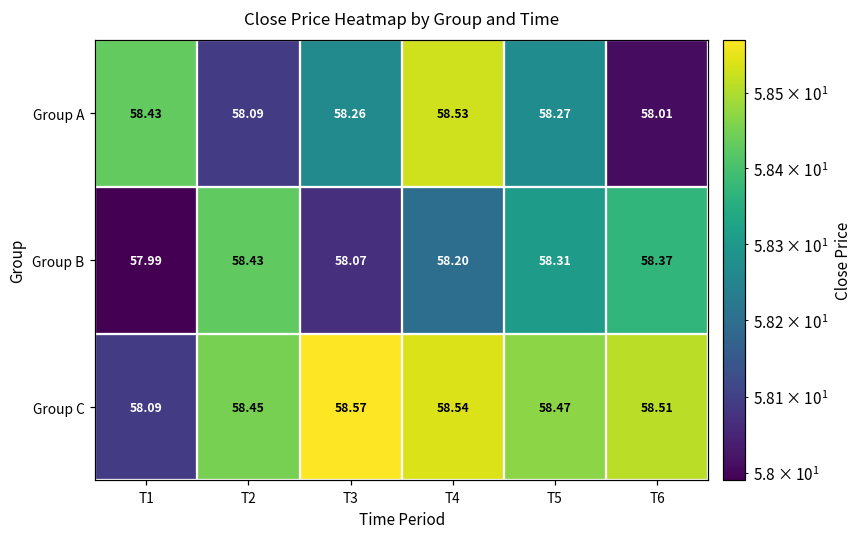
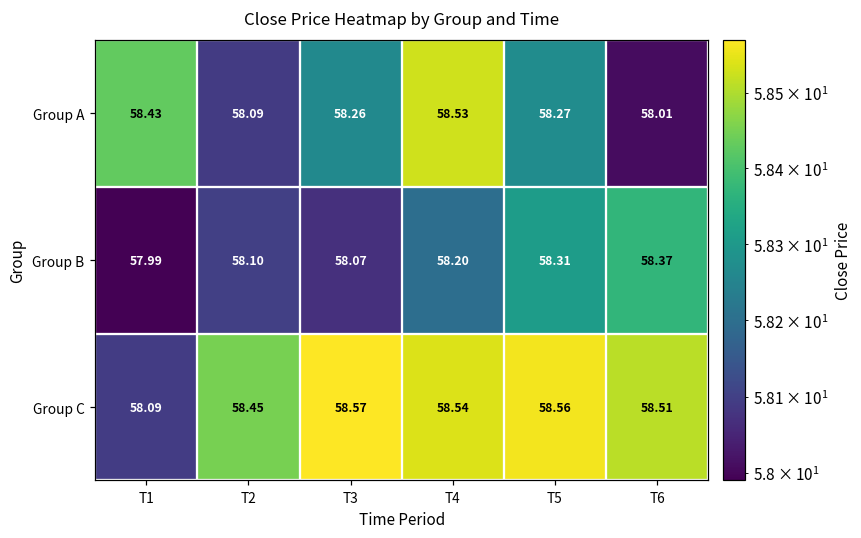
Group B, T2: 58.43 -> 58.10
Group C, T5: 58.47 -> 58.56
